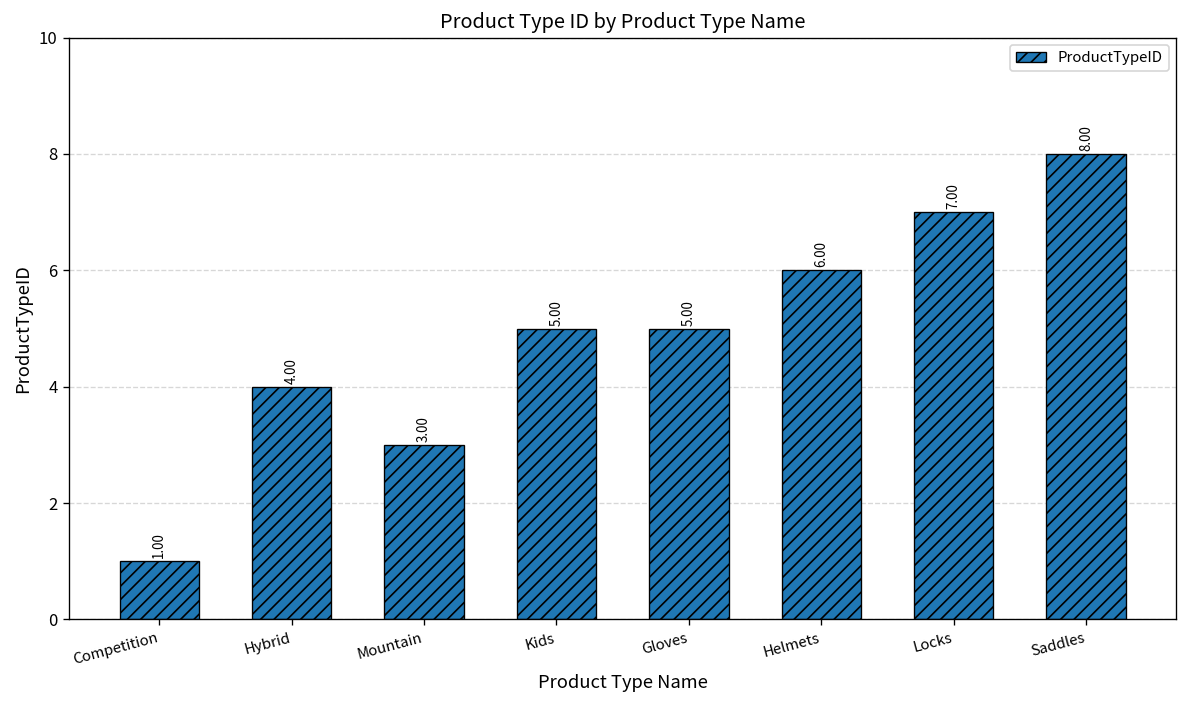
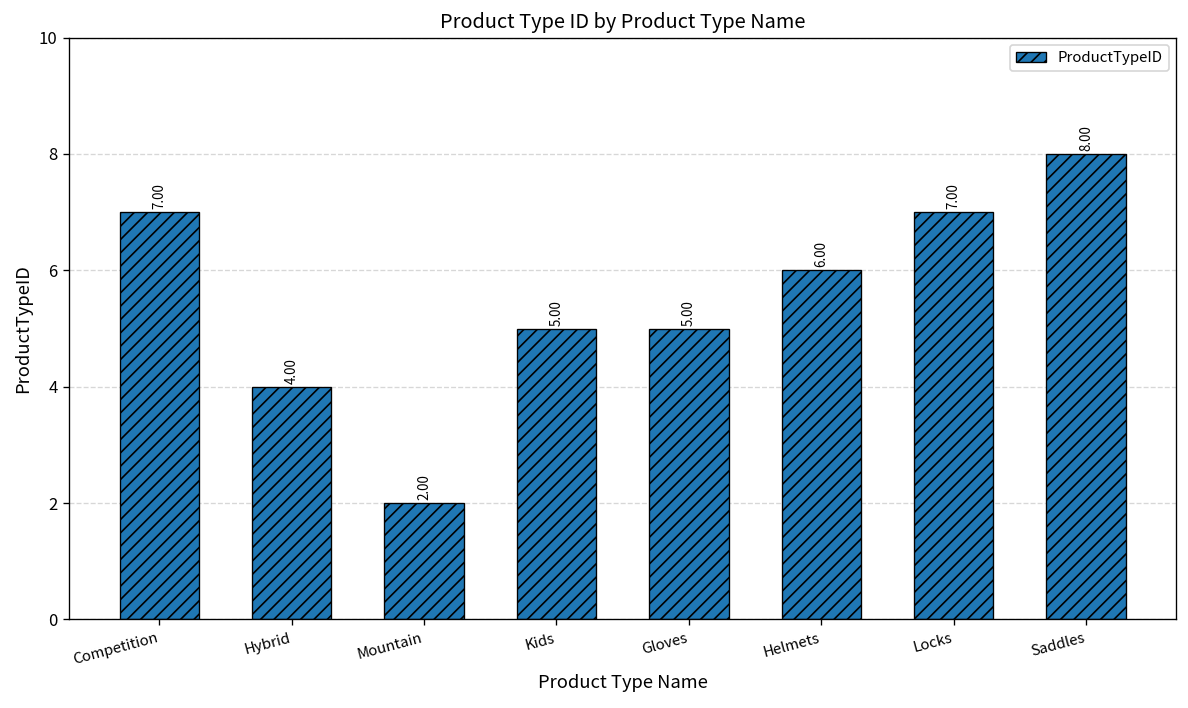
Competition: 1.00 -> 7.00
Mountain: 3.00 -> 2.00
